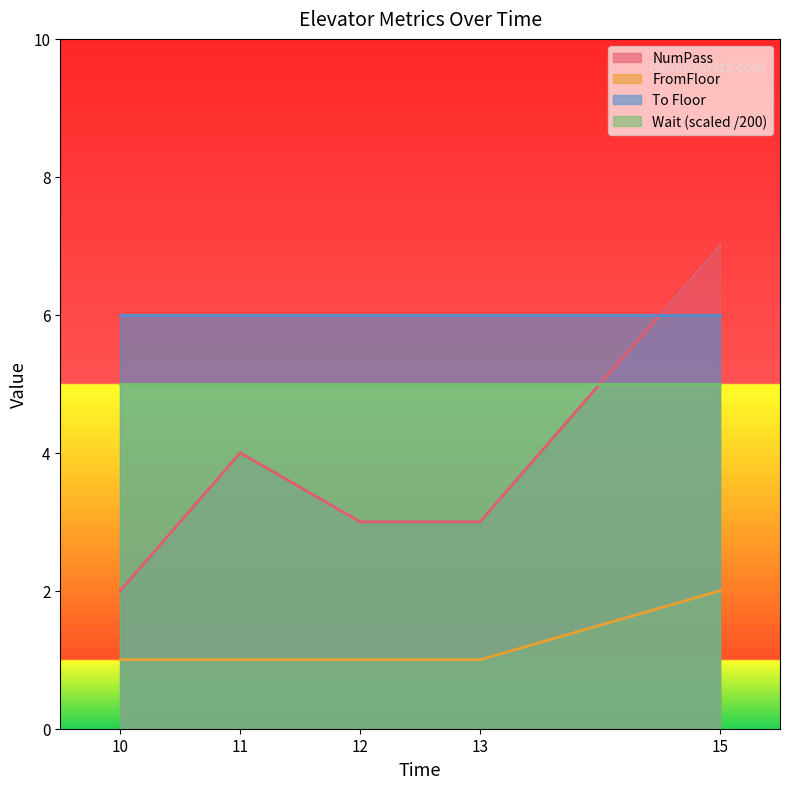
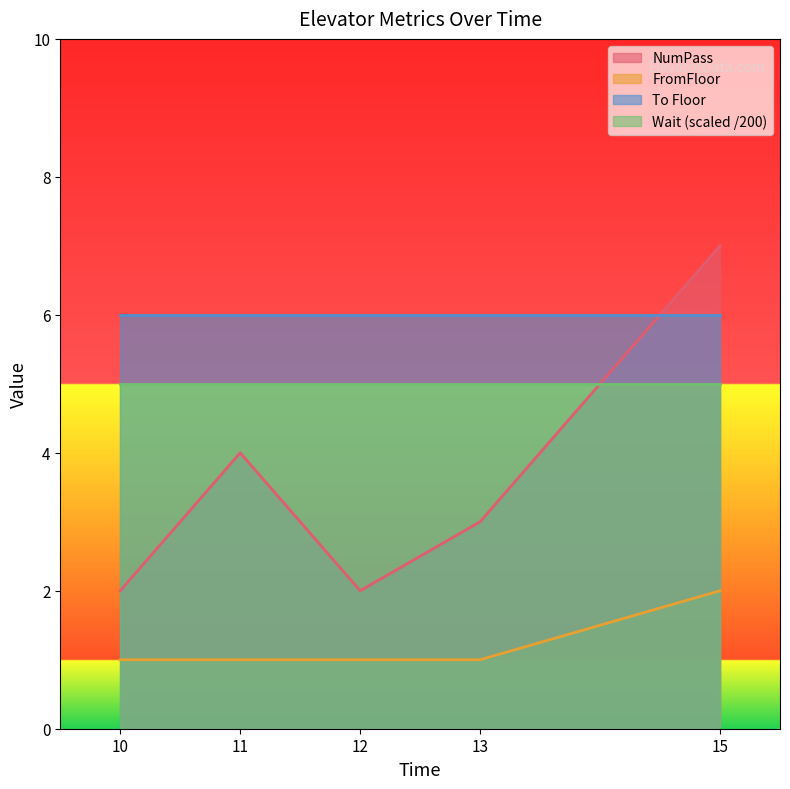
NumPass, 12: 3 -> 2
